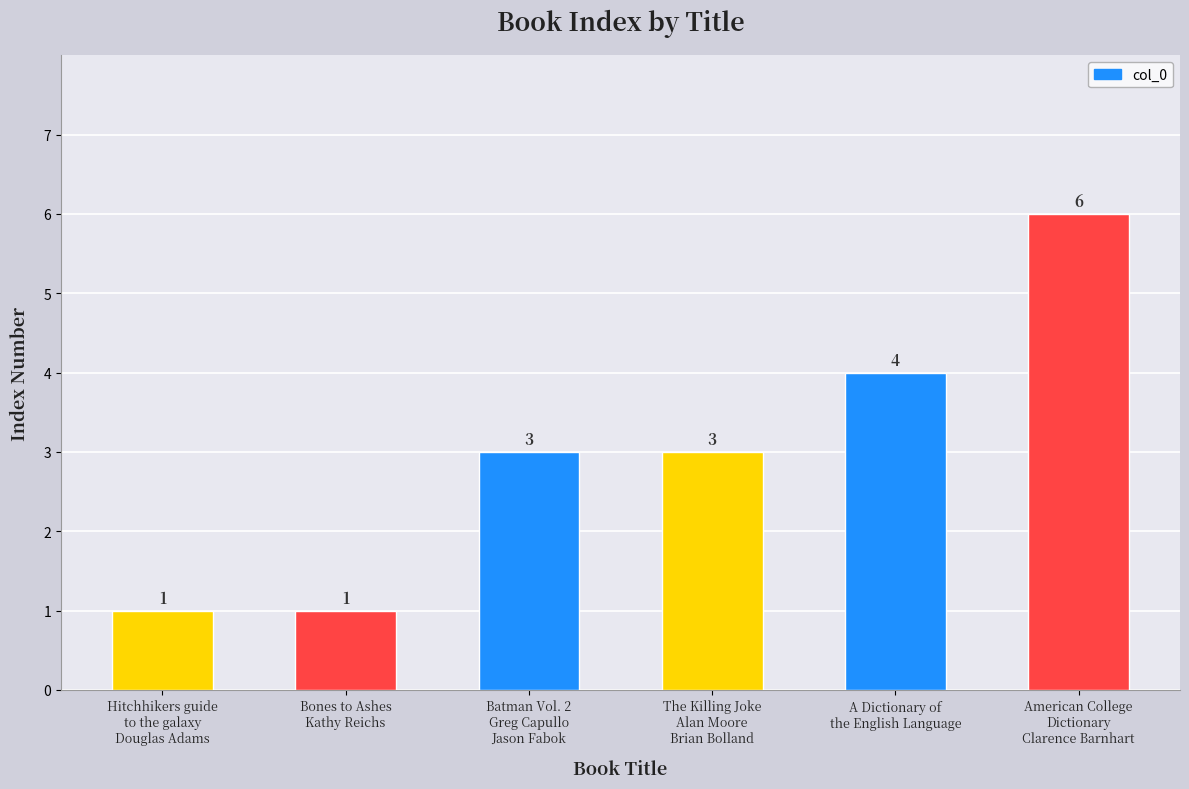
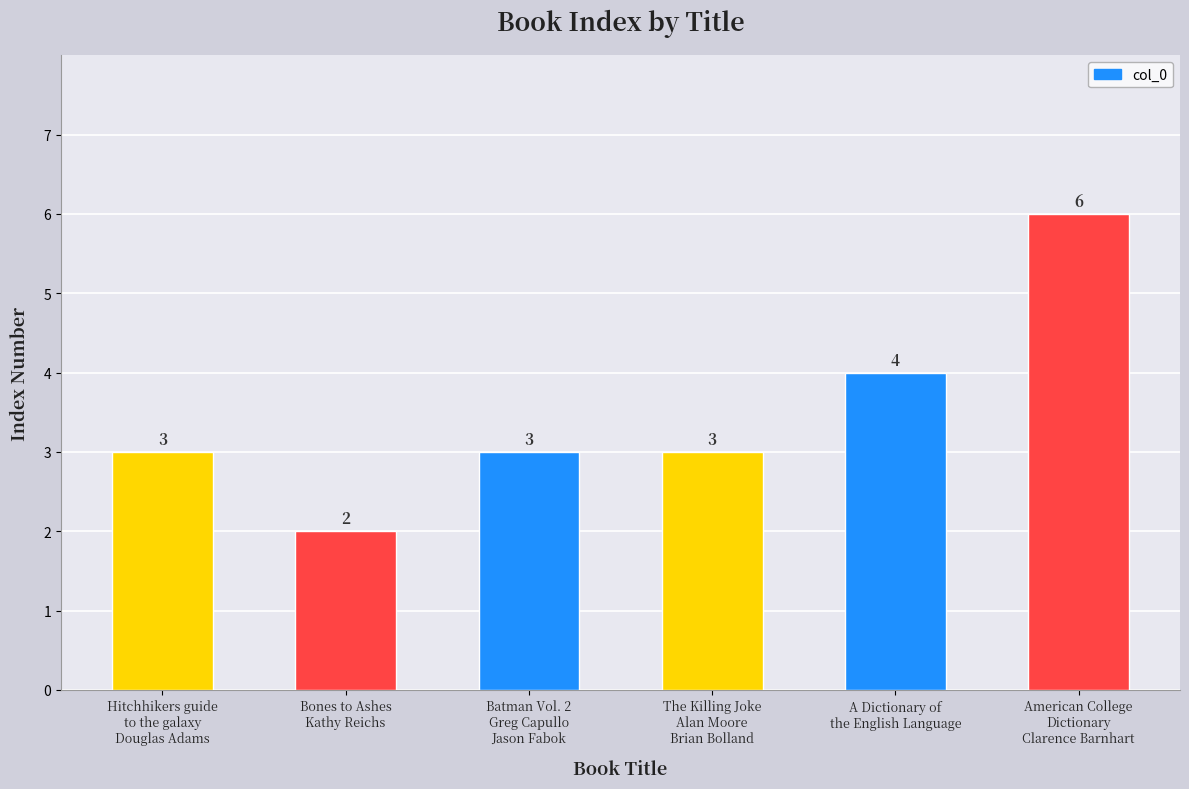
Hitchhikers guide to the galaxy Douglas Adams: 1 -> 3
Bones to Ashes Kathy Reichs: 1 -> 2
